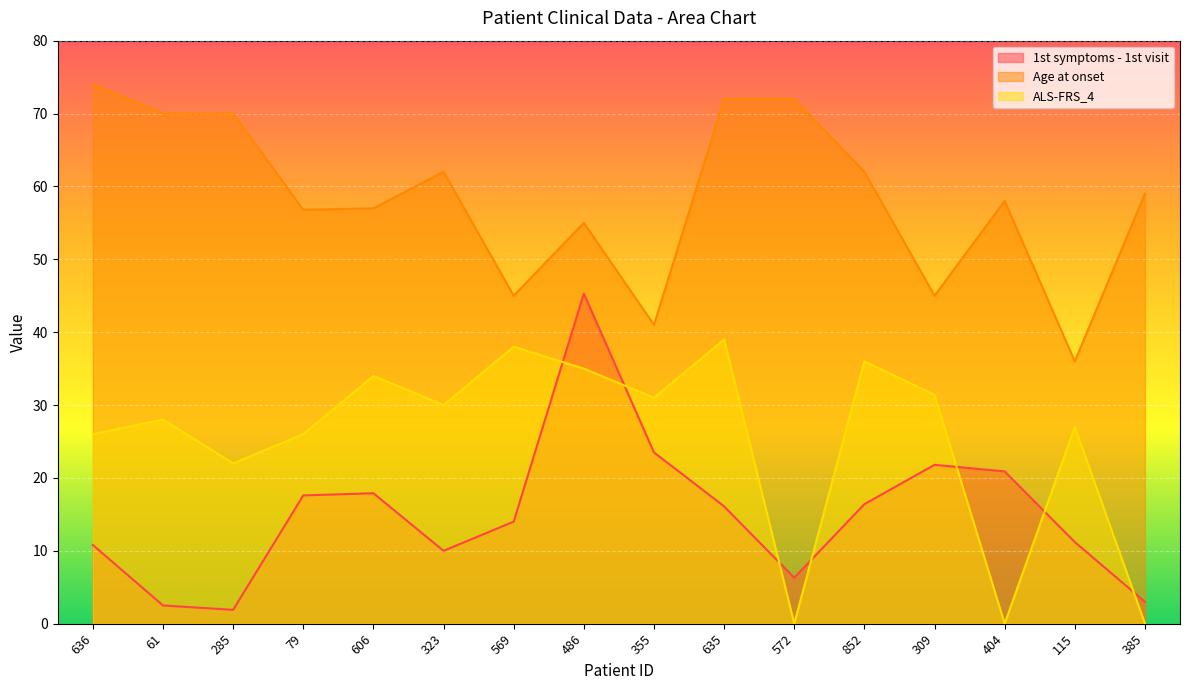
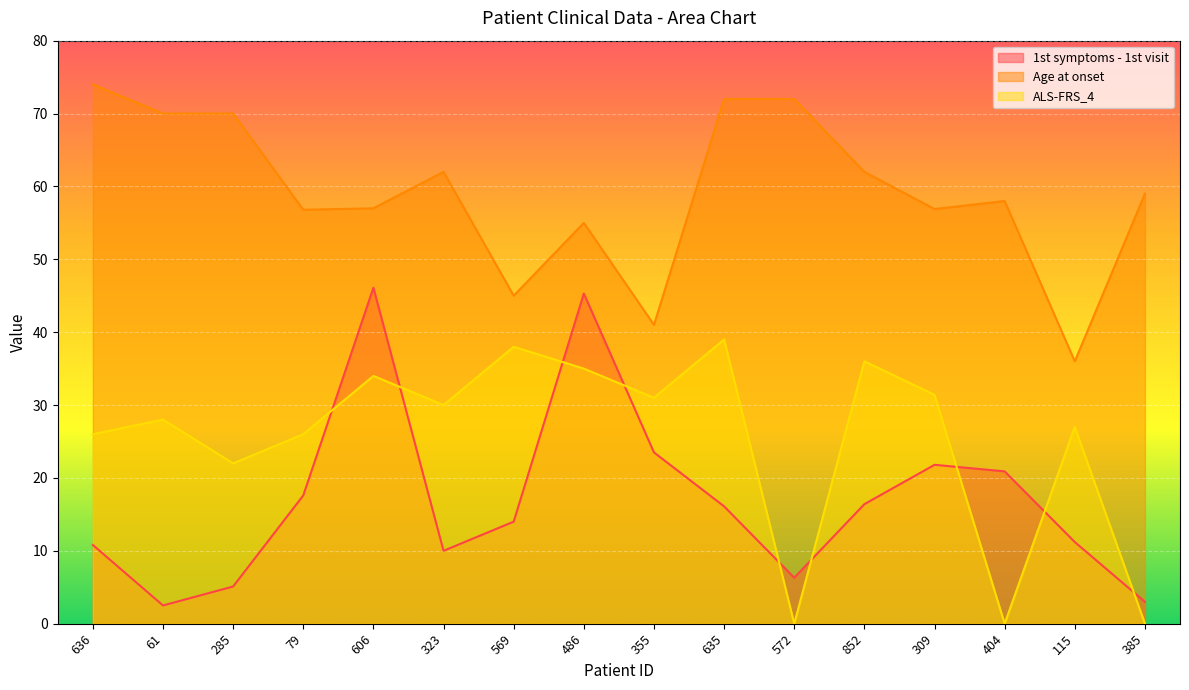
1st symptoms - 1st visit, 285: 2 -> 5
1st symptoms - 1st visit, 606: 18 -> 46
Age at onset, 309: 45 -> 57
